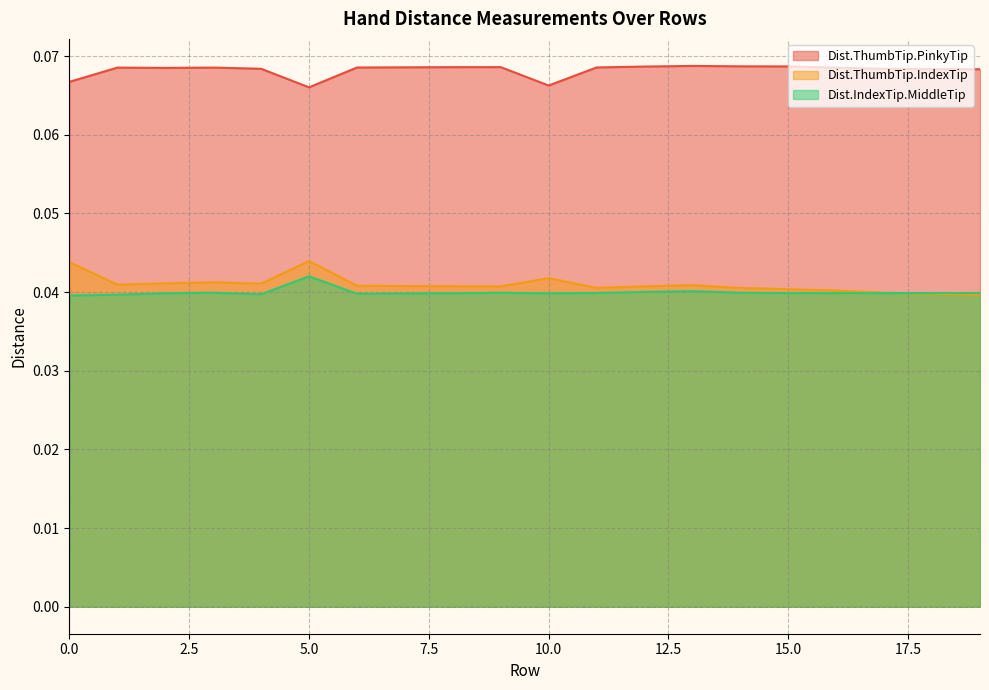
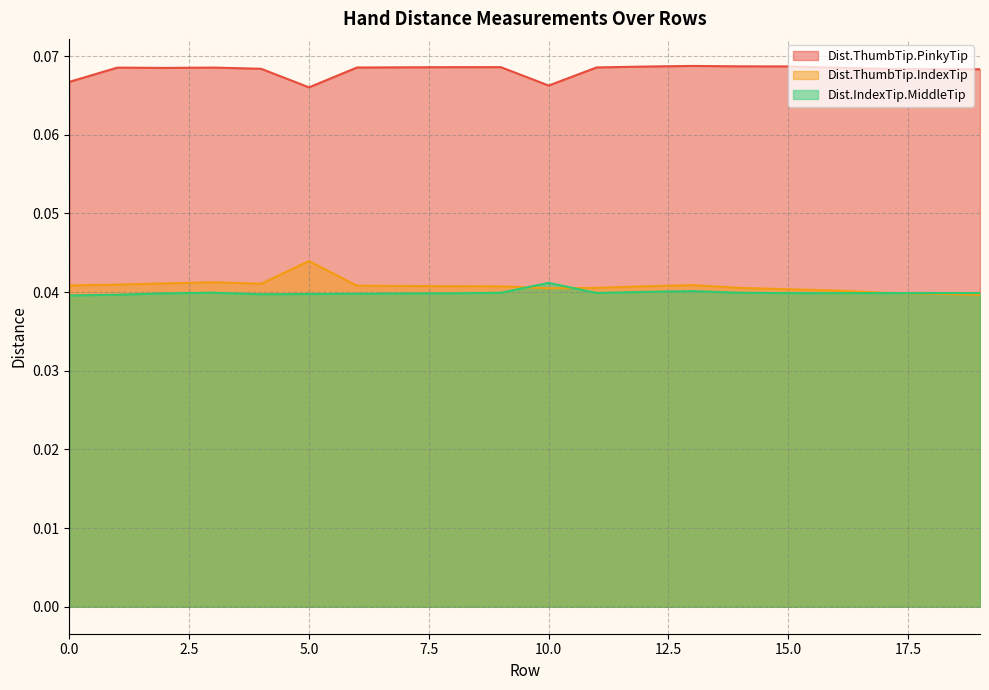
Dist.ThumbTip.IndexTip, 0.0: 0.044 -> 0.041
Dist.IndexTip.MiddleTip, 5.0: 0.042 -> 0.040
Dist.ThumbTip.IndexTip, 10.0: 0.042 -> 0.040
Dist.IndexTip.MiddleTip, 10.0: 0.040 -> 0.041
